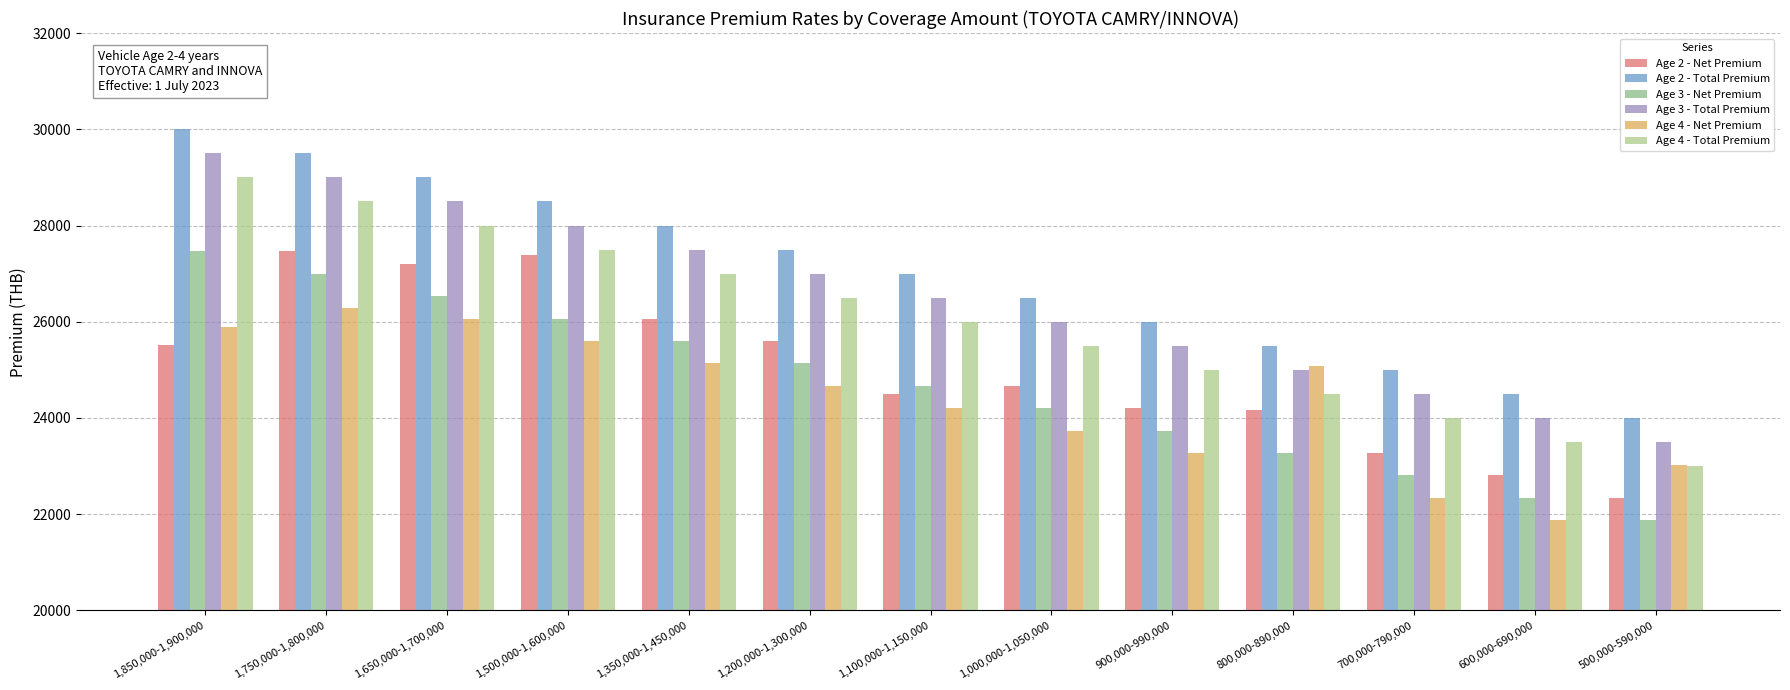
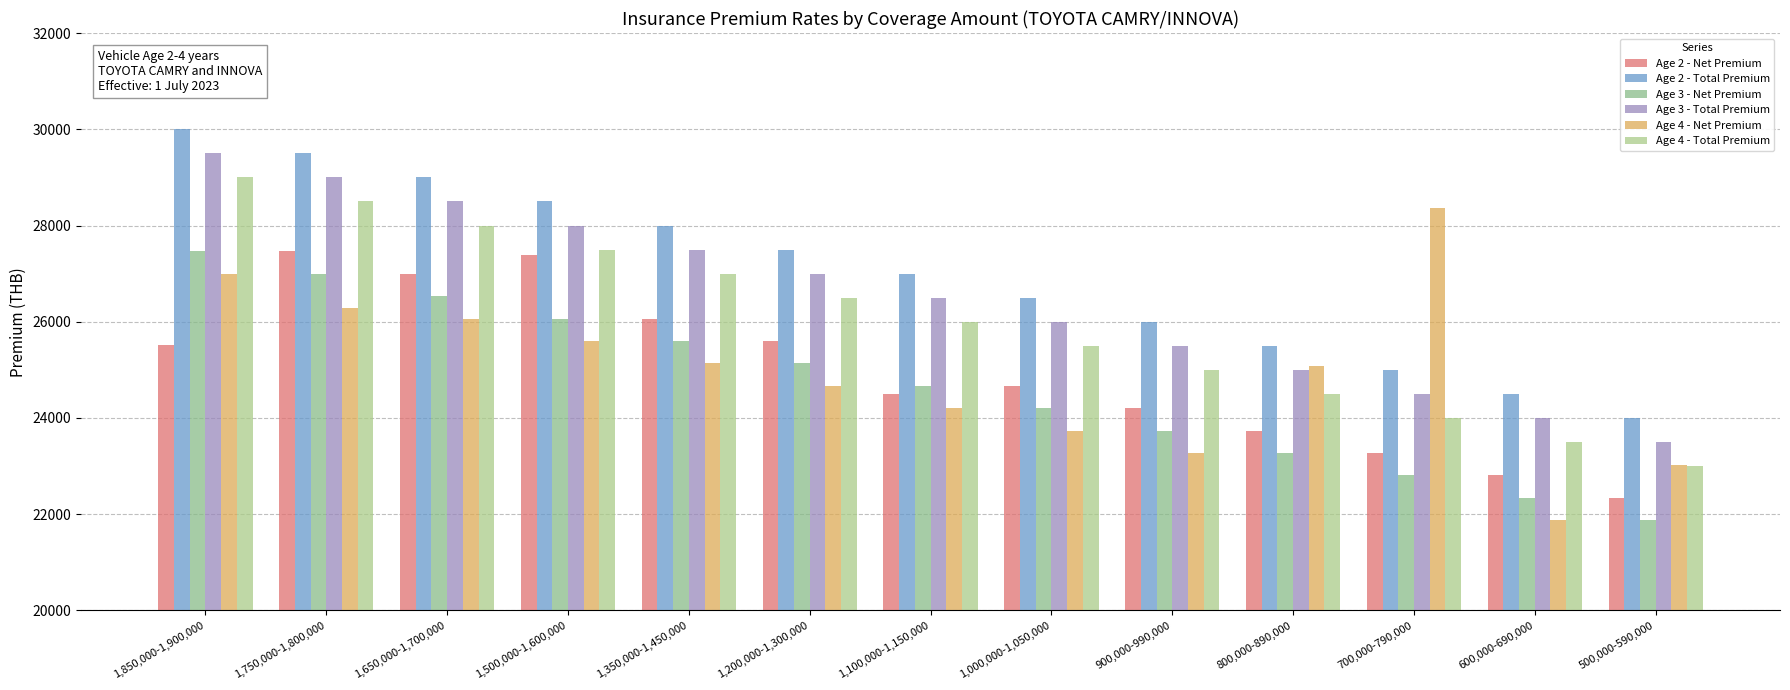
Age 4 - Net Premium, 1,850,000-1,900,000: 25900 -> 27000
Age 2 - Net Premium, 1,650,000-1,700,000: 27200 -> 27000
Age 2 - Net Premium, 800,000-890,000: 24200 -> 23700
Age 4 - Net Premium, 700,000-790,000: 22300 -> 28400
